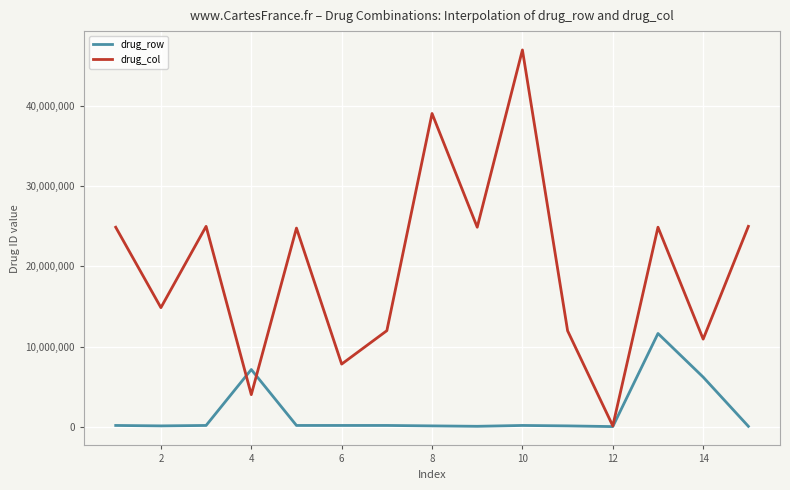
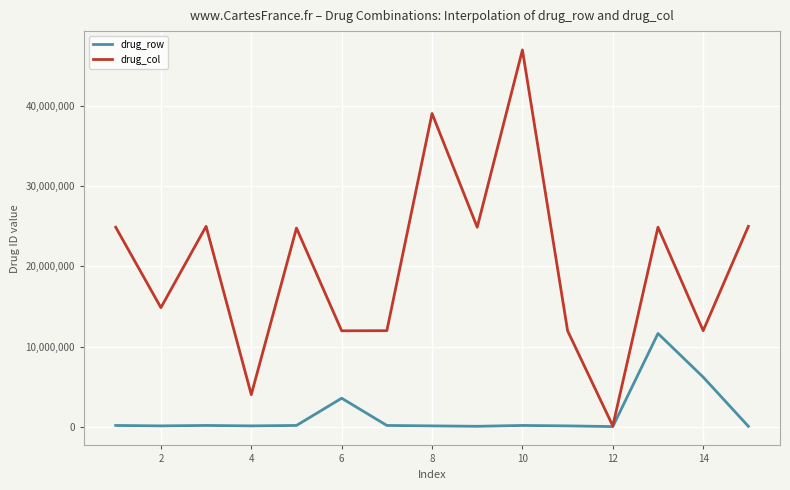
drug_row, 4: 7,000,000 -> 0
drug_row, 6: 0 -> 4,000,000
drug_col, 6: 8,000,000 -> 12,000,000
drug_col, 14: 11,000,000 -> 12,000,000
